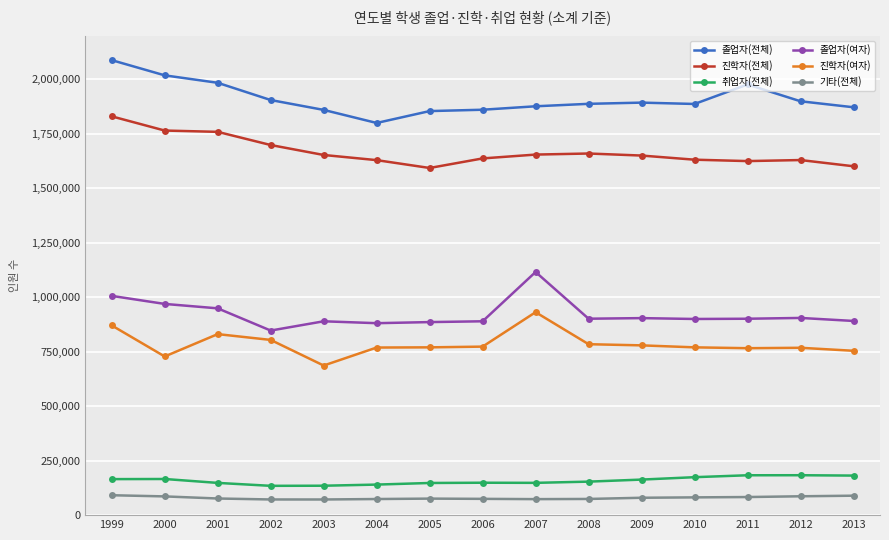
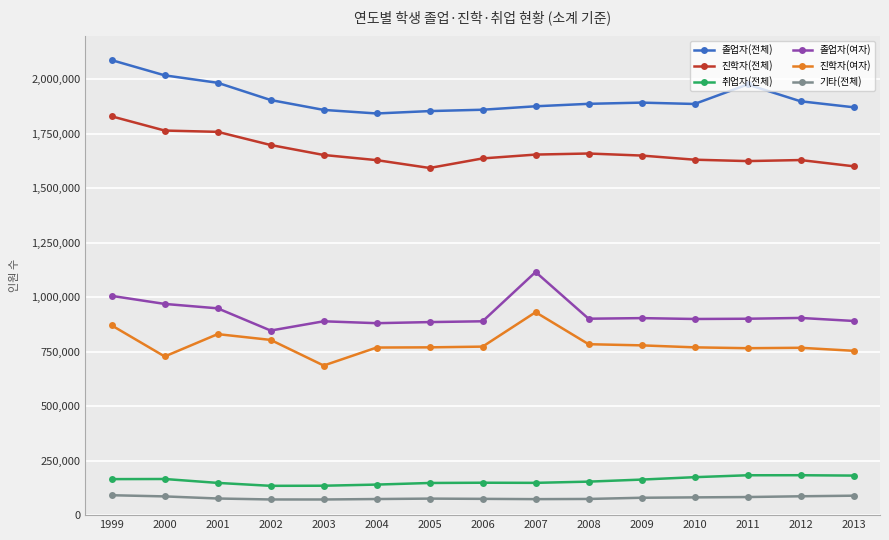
졸업자(전체), 2004: 1,800,000 -> 1,840,000
